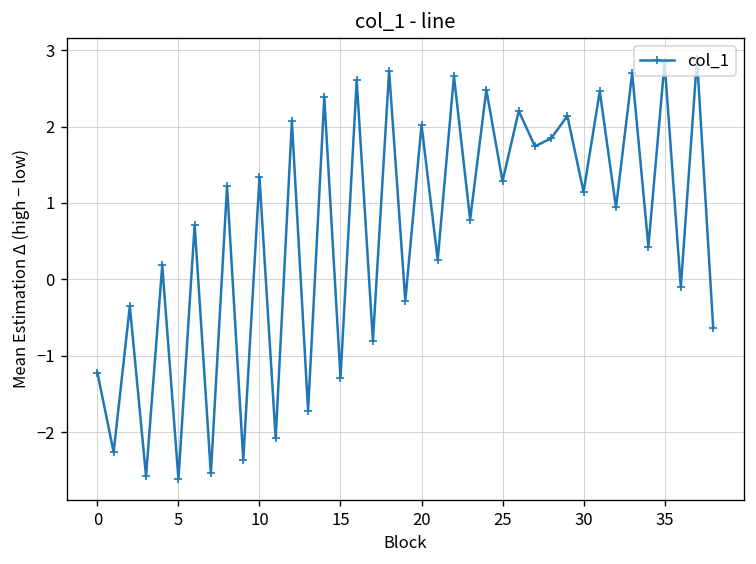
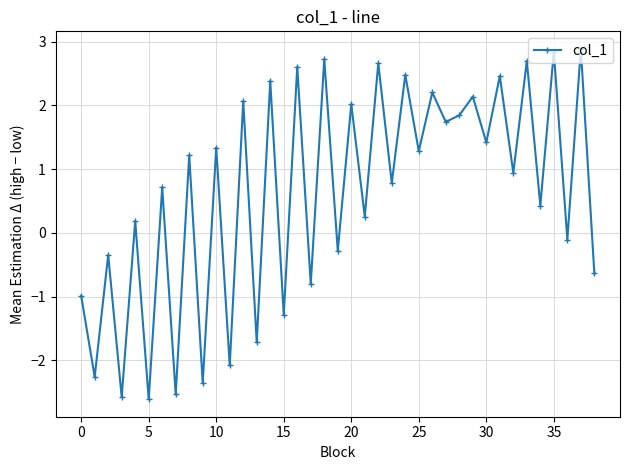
0: -1.2 -> -1.0
30: 1.1 -> 1.4
